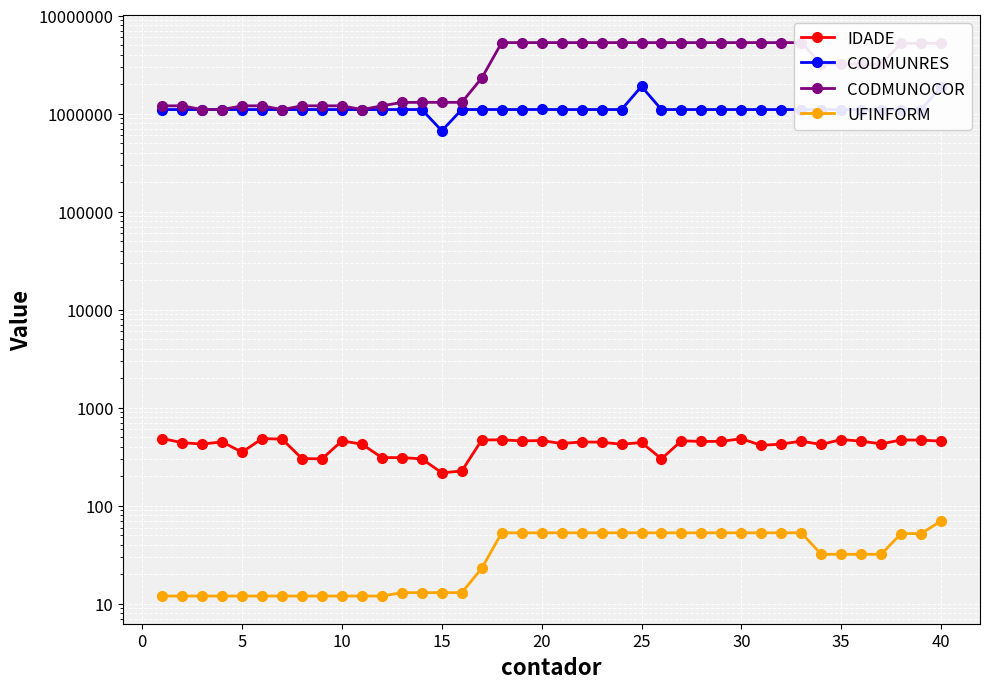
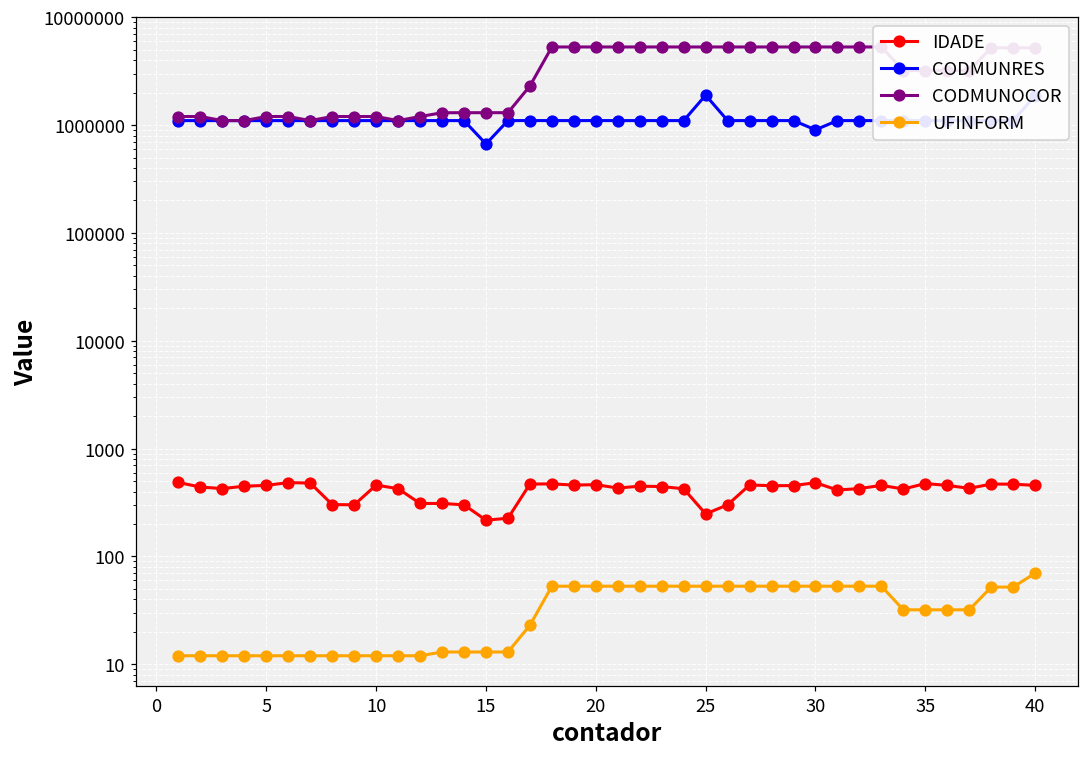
IDADE, 5: 350 -> 500
IDADE, 25: 400 -> 250
CODMUNRES, 30: 1100000 -> 900000
